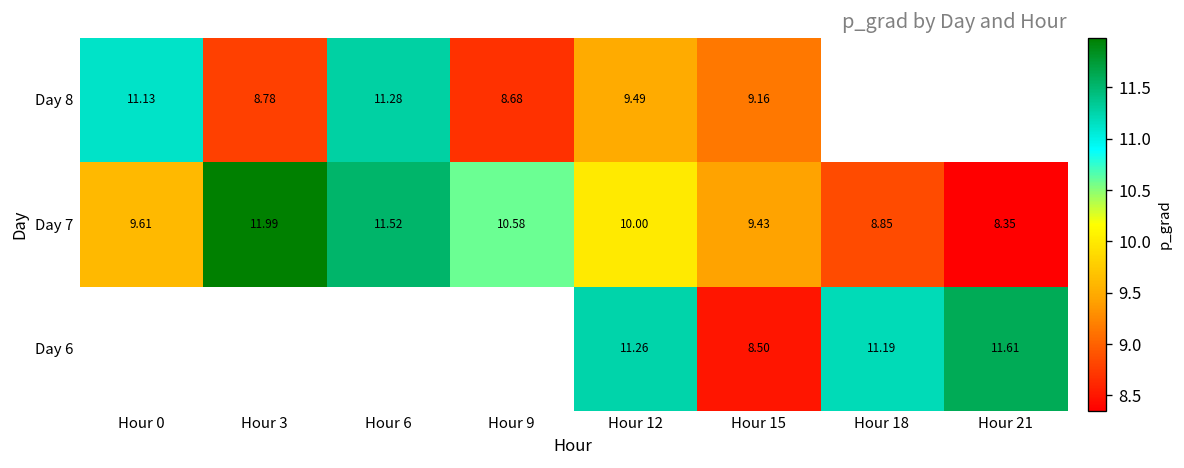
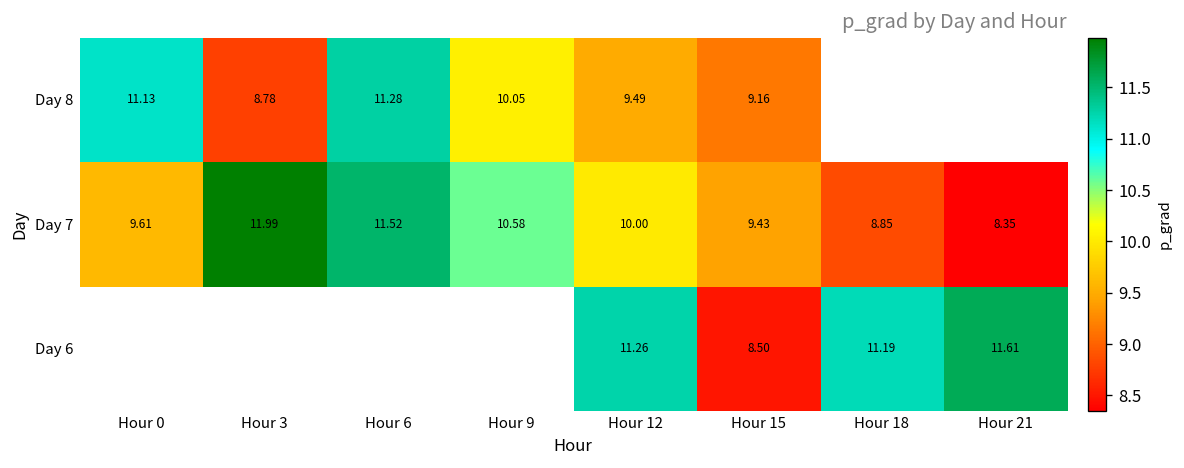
Day 8, Hour 9: 8.68 -> 10.05
